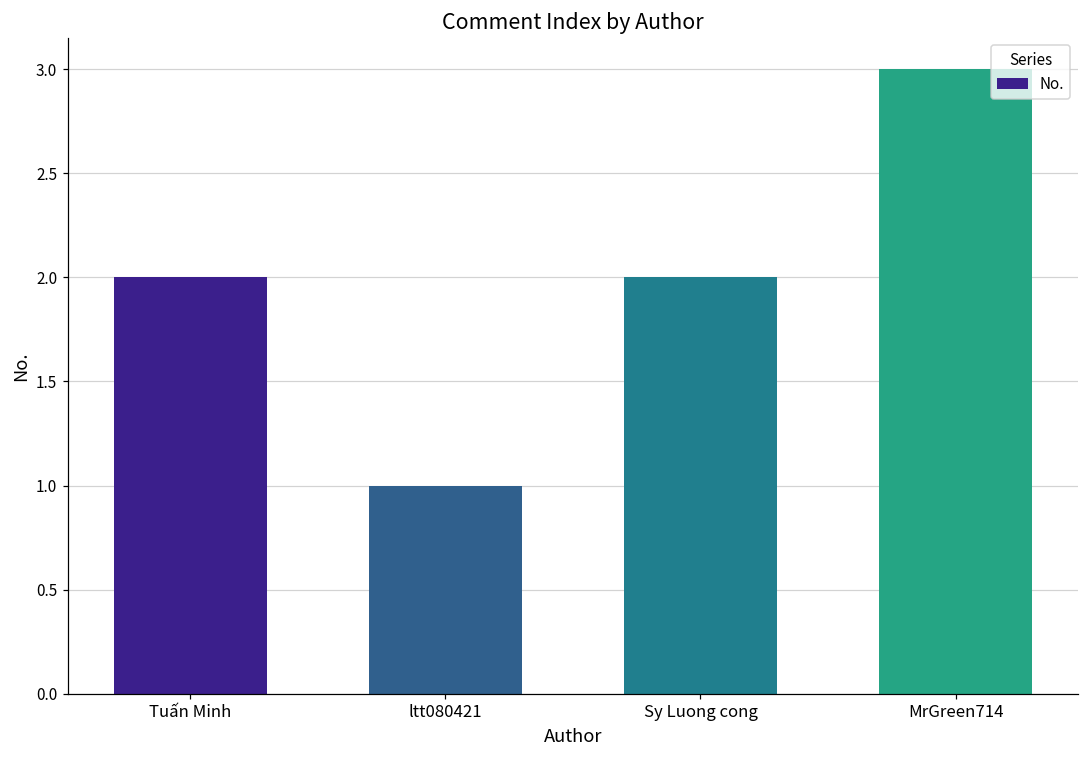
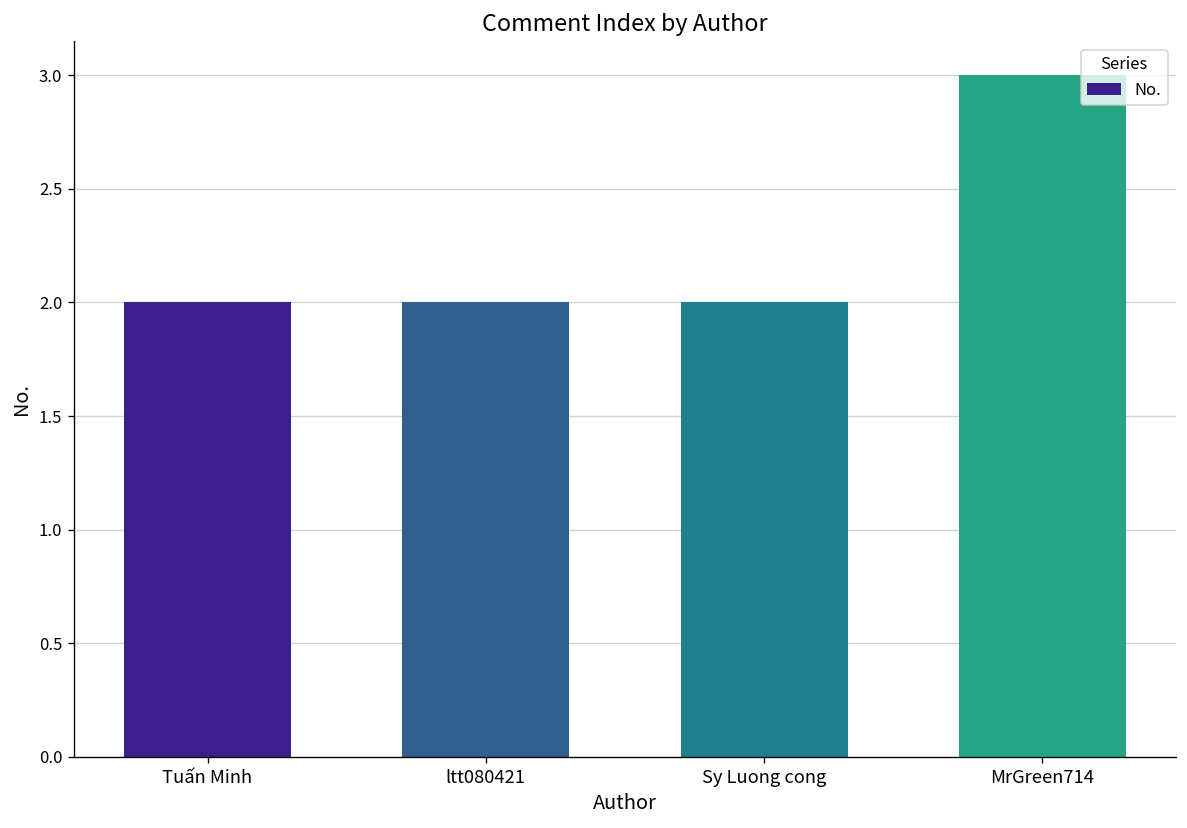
ltt080421: 1 -> 2
